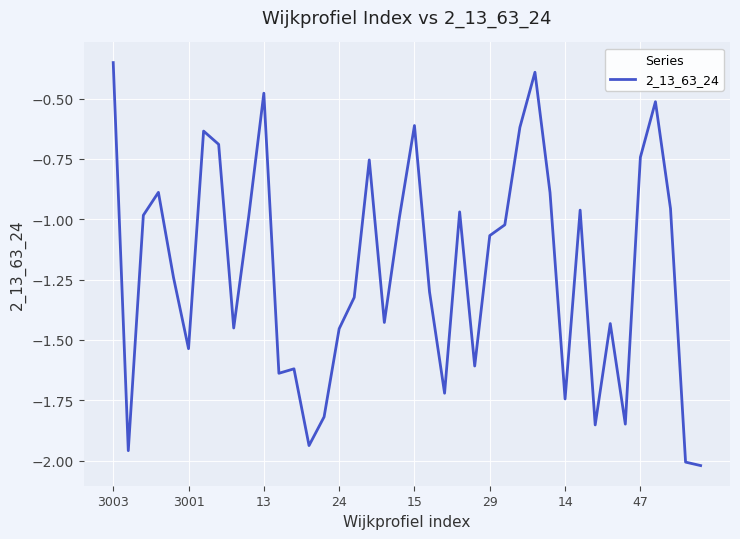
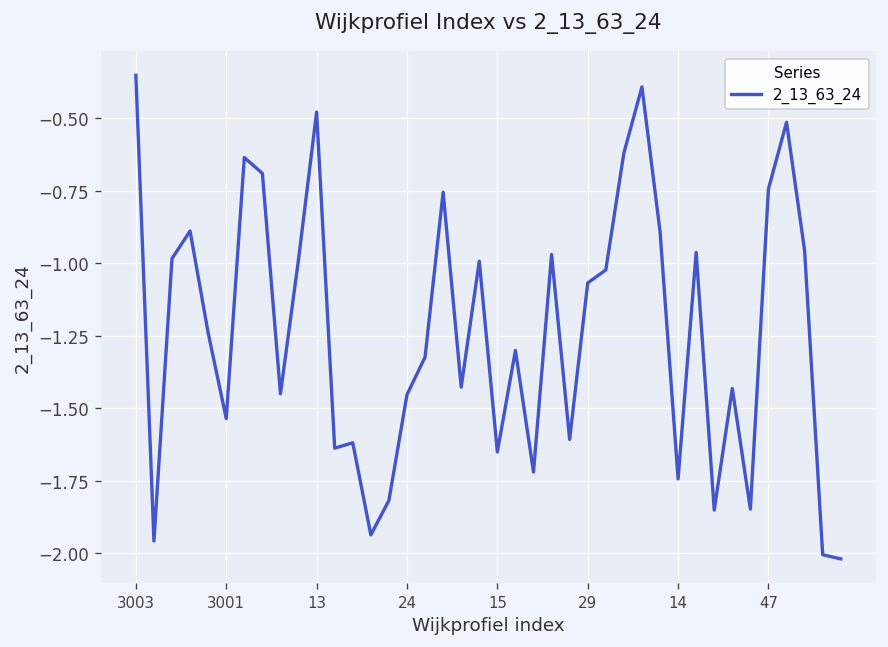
15: -0.61 -> -1.65
